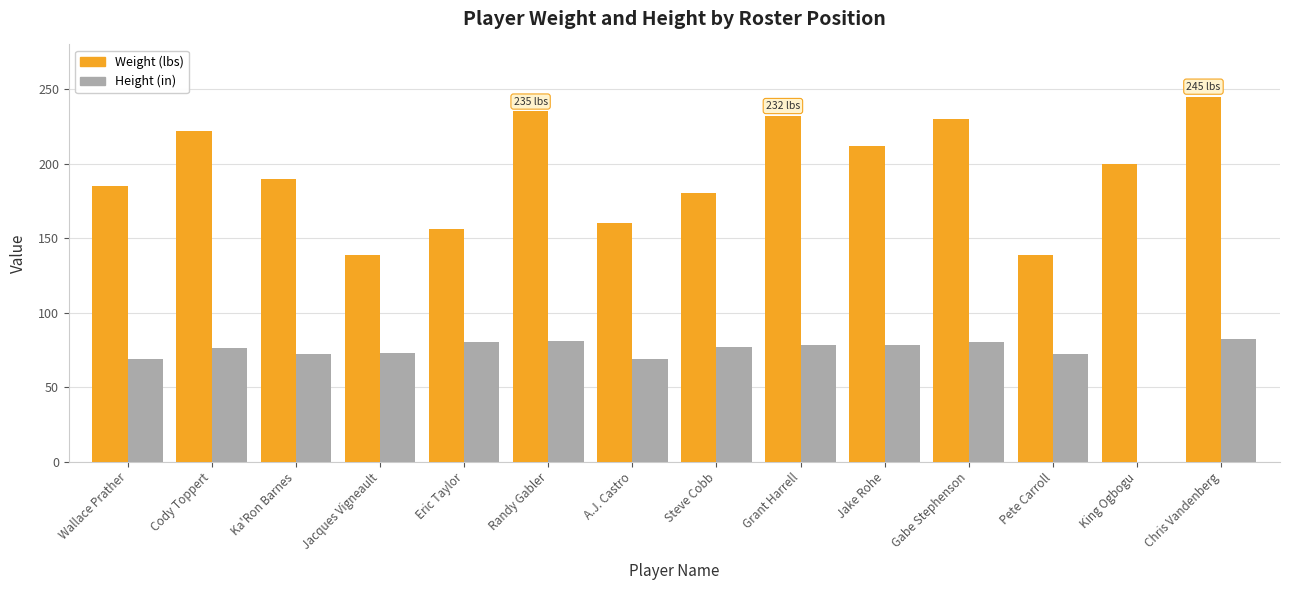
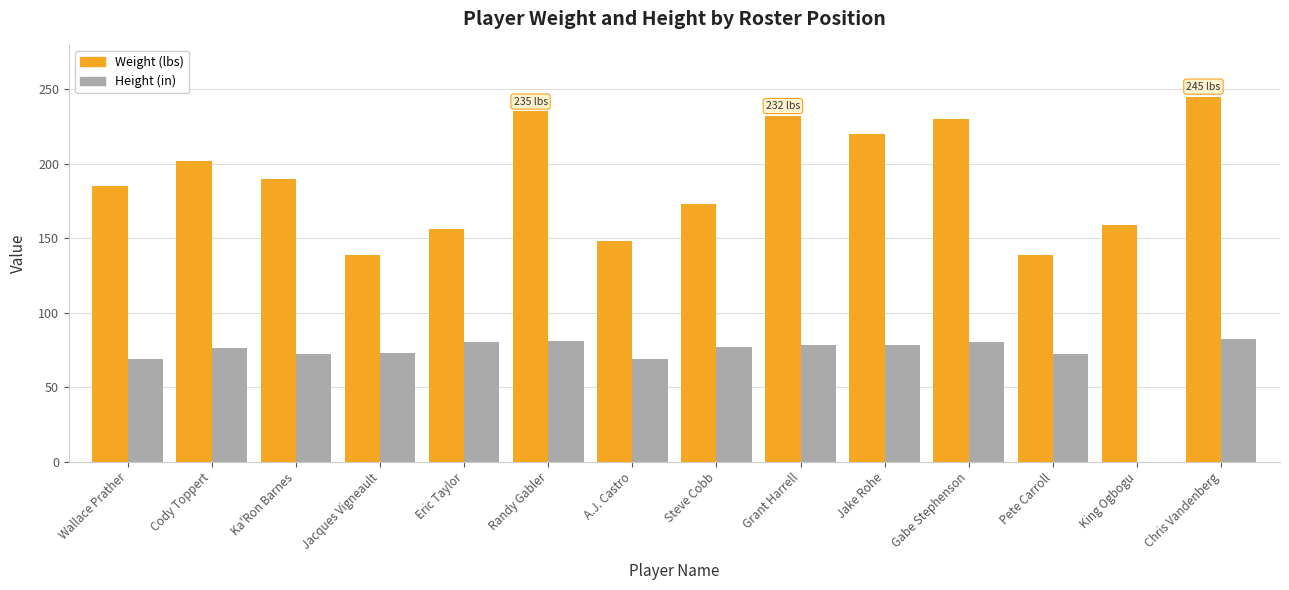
Weight (lbs), Cody Toppert: 222 -> 202
Weight (lbs), A.J. Castro: 160 -> 148
Weight (lbs), Steve Cobb: 180 -> 173
Weight (lbs), Jake Rohe: 212 -> 220
Weight (lbs), King Ogbogu: 200 -> 159
